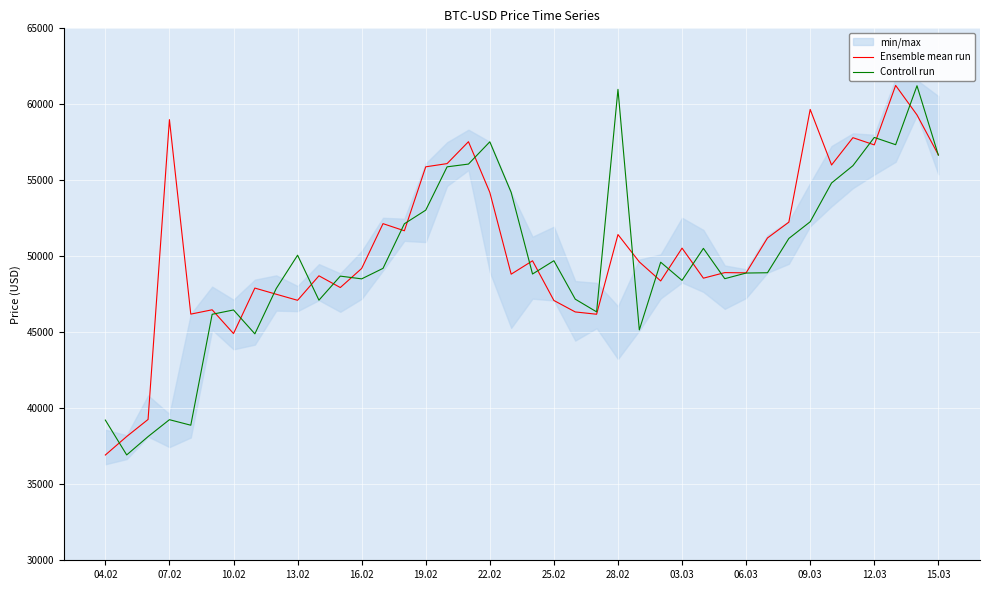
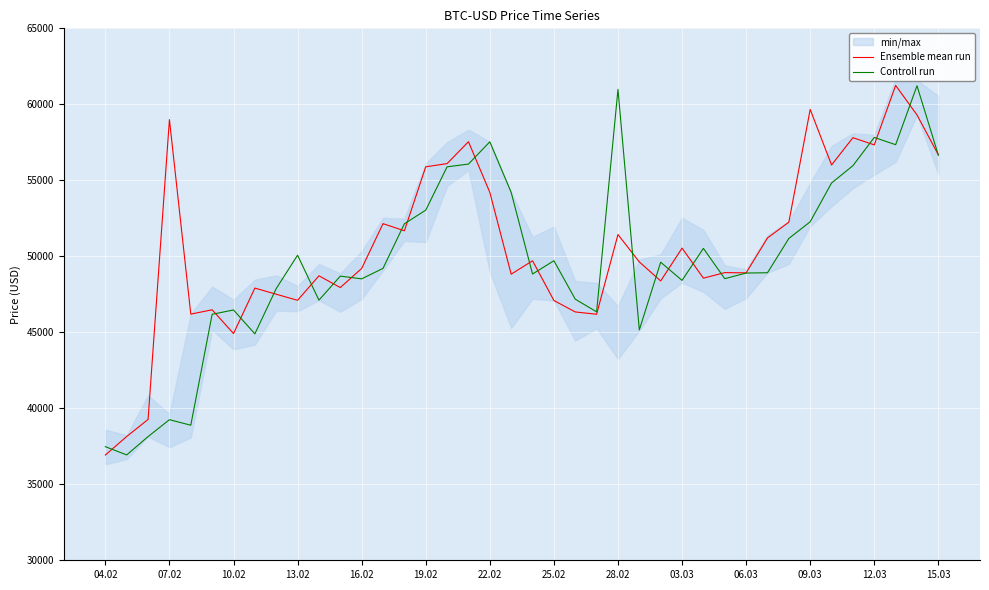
Controll run, 04.02: 39200 -> 37500
